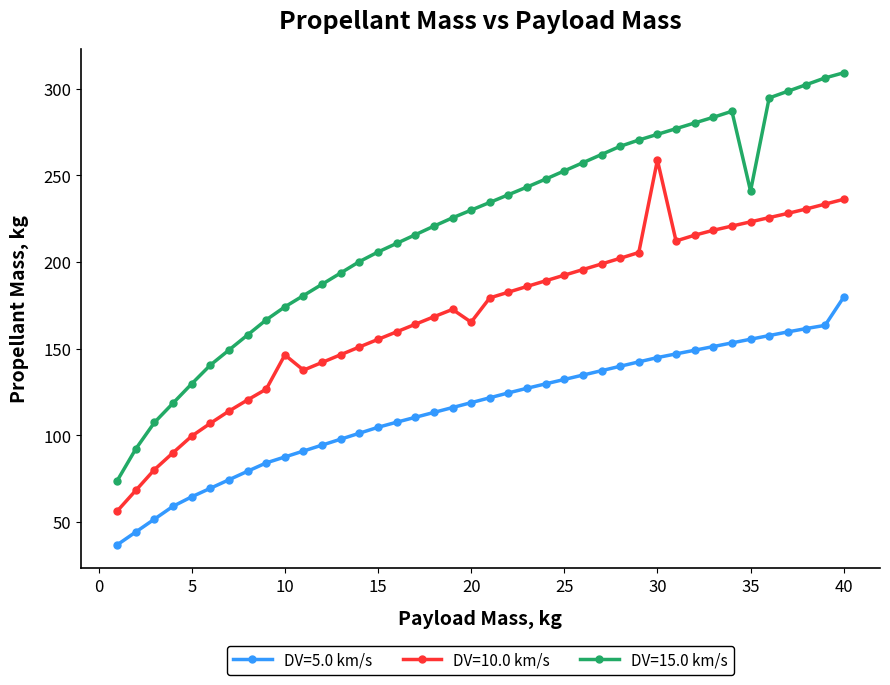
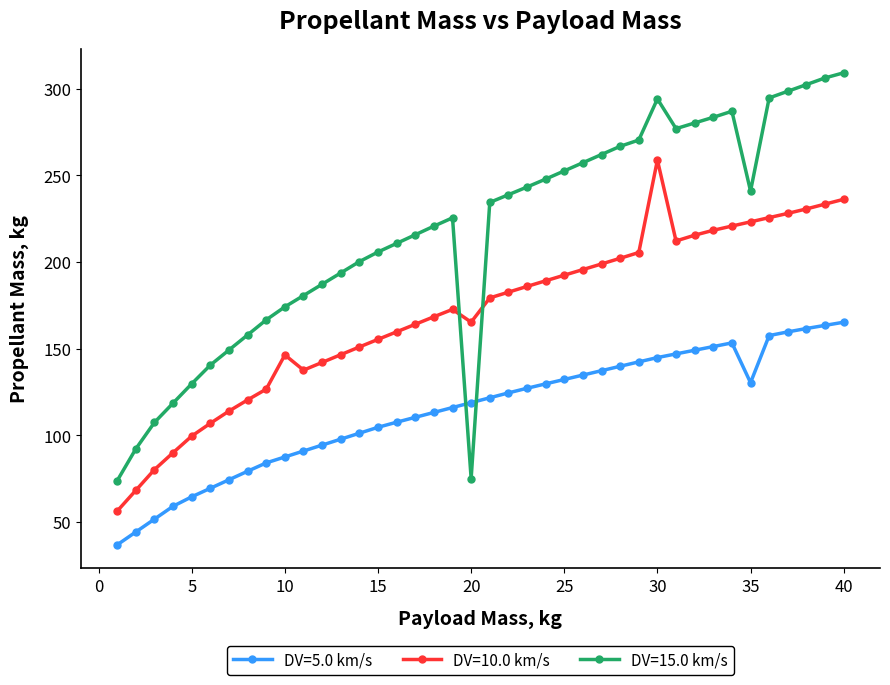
DV=15.0 km/s, 20: 230 -> 75
DV=15.0 km/s, 30: 274 -> 294
DV=5.0 km/s, 35: 155 -> 130
DV=5.0 km/s, 40: 180 -> 165
